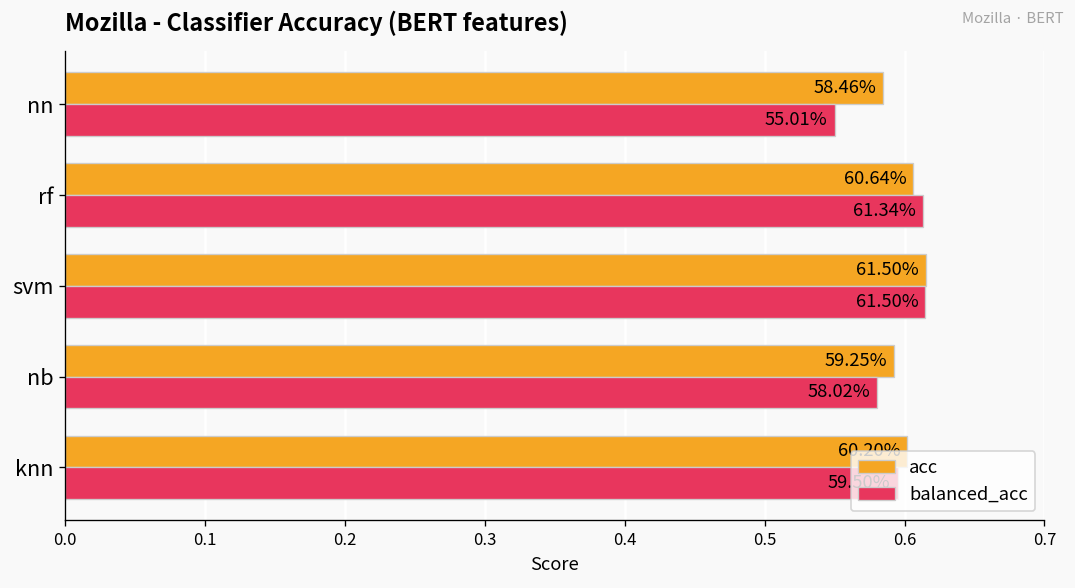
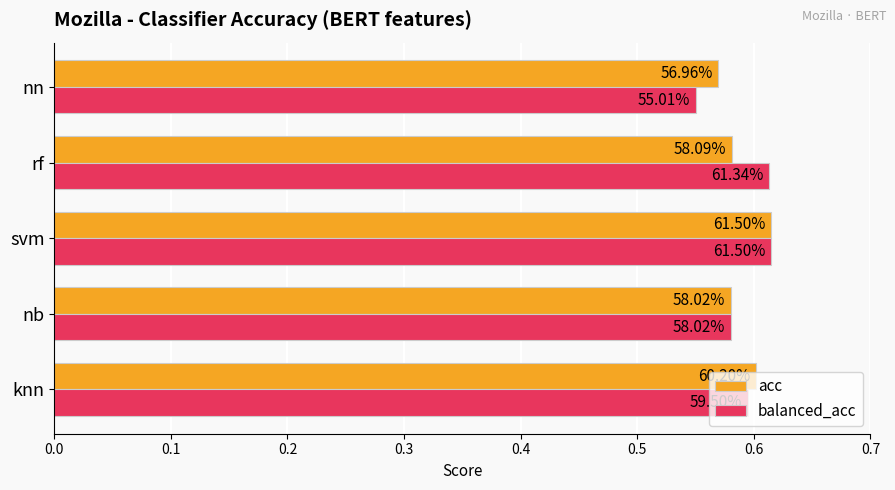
acc, nn: 58.46% -> 56.96%
acc, rf: 60.64% -> 58.09%
acc, nb: 59.25% -> 58.02%
